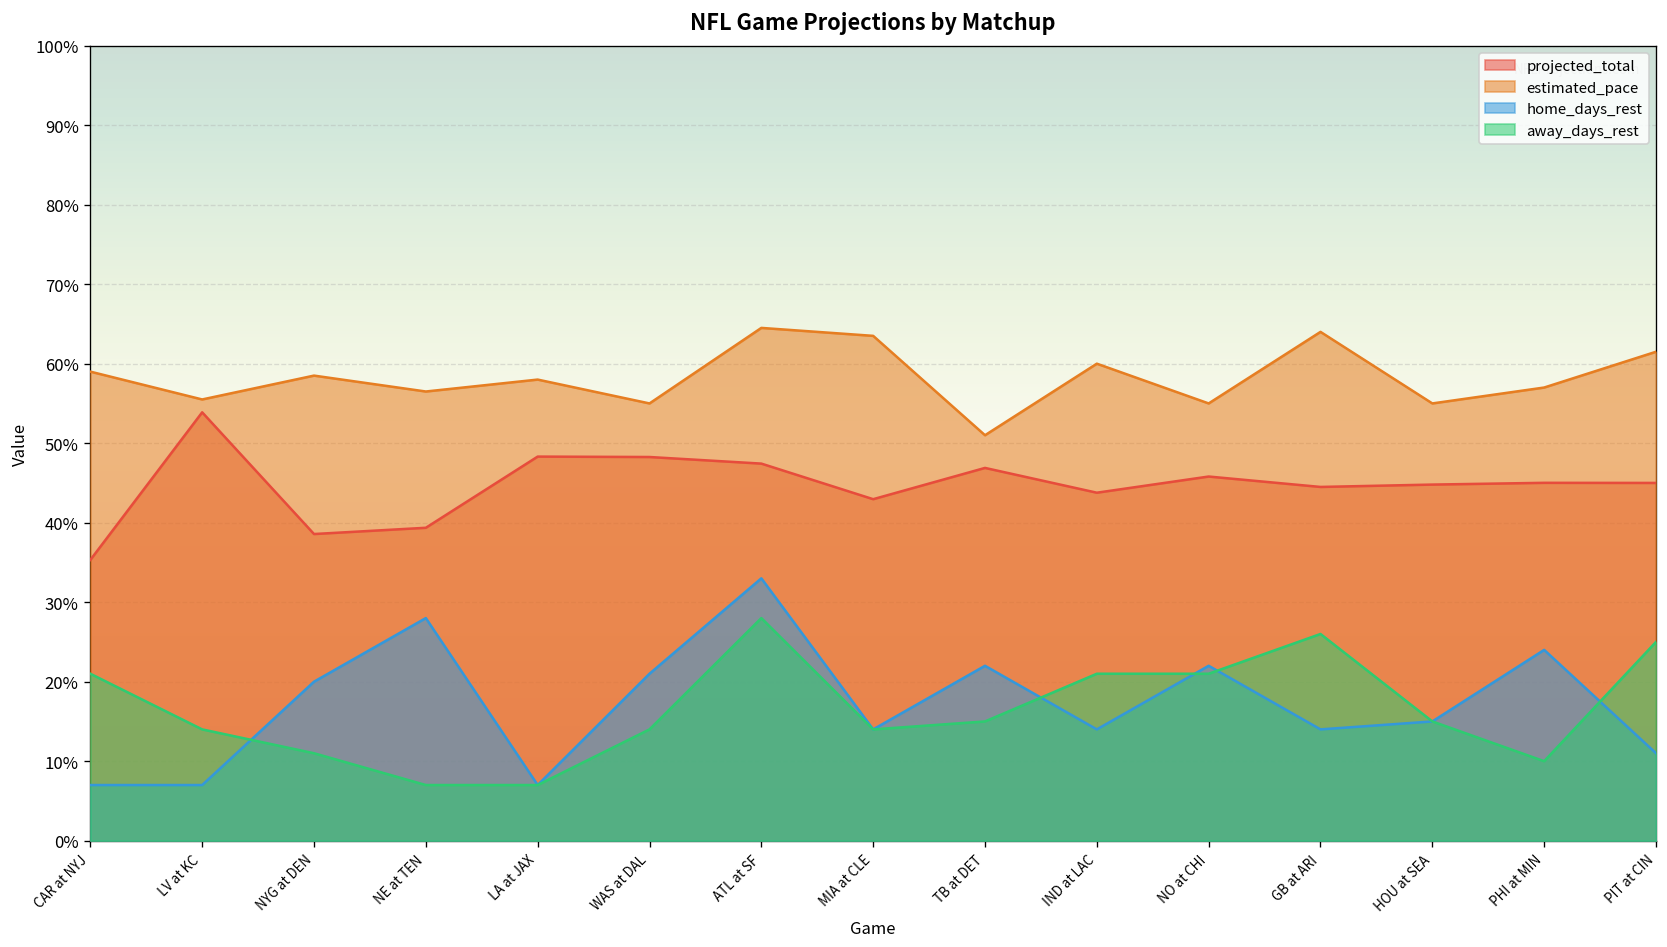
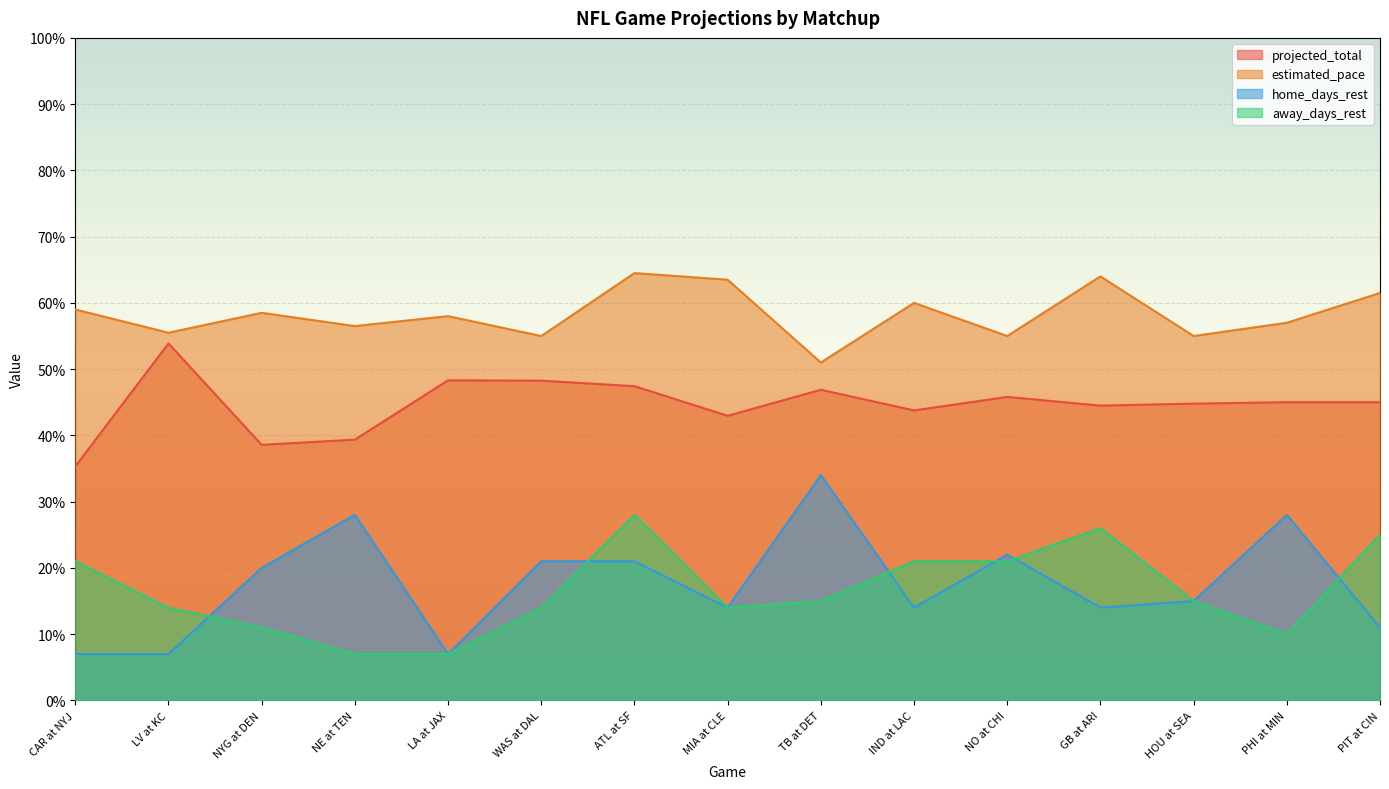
home_days_rest, ATL at SF: 33% -> 21%
home_days_rest, TB at DET: 22% -> 34%
home_days_rest, PHI at MIN: 24% -> 28%
